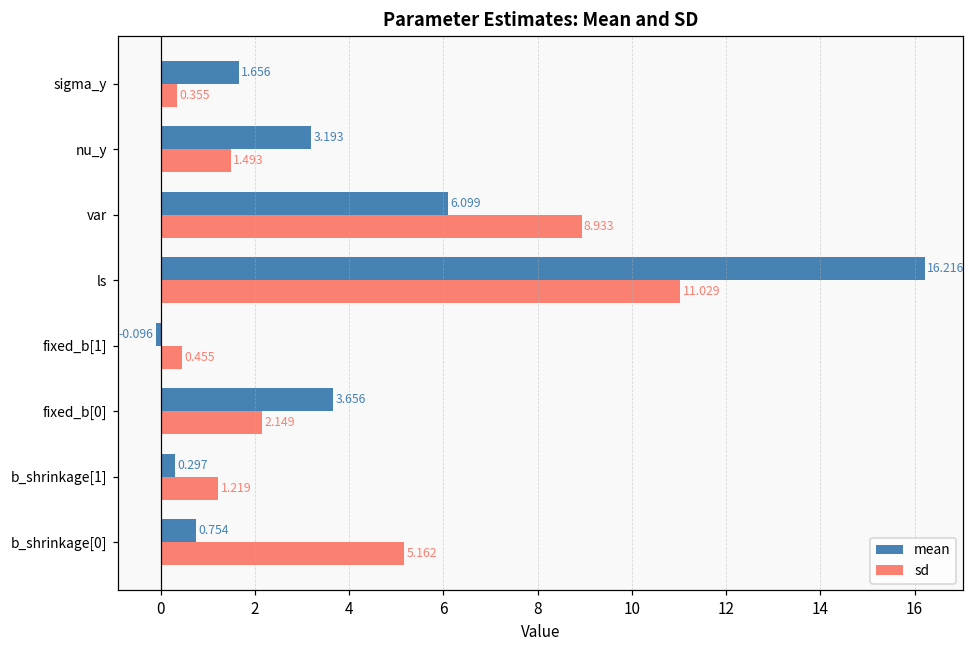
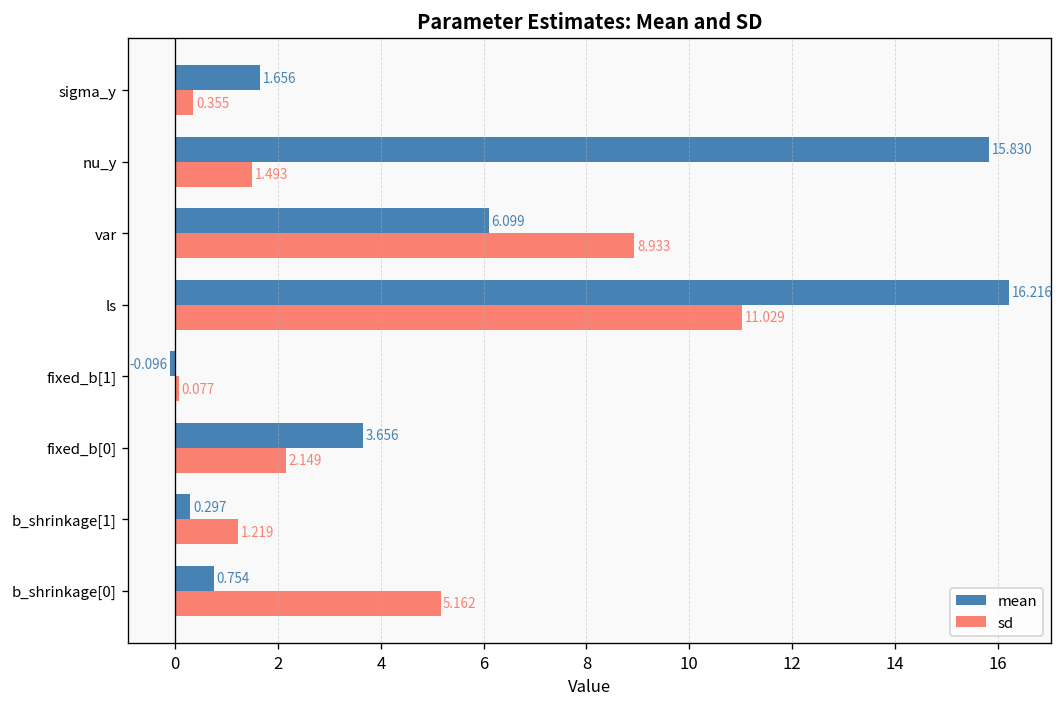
mean, nu_y: 3.193 -> 15.830
sd, fixed_b[1]: 0.455 -> 0.077
